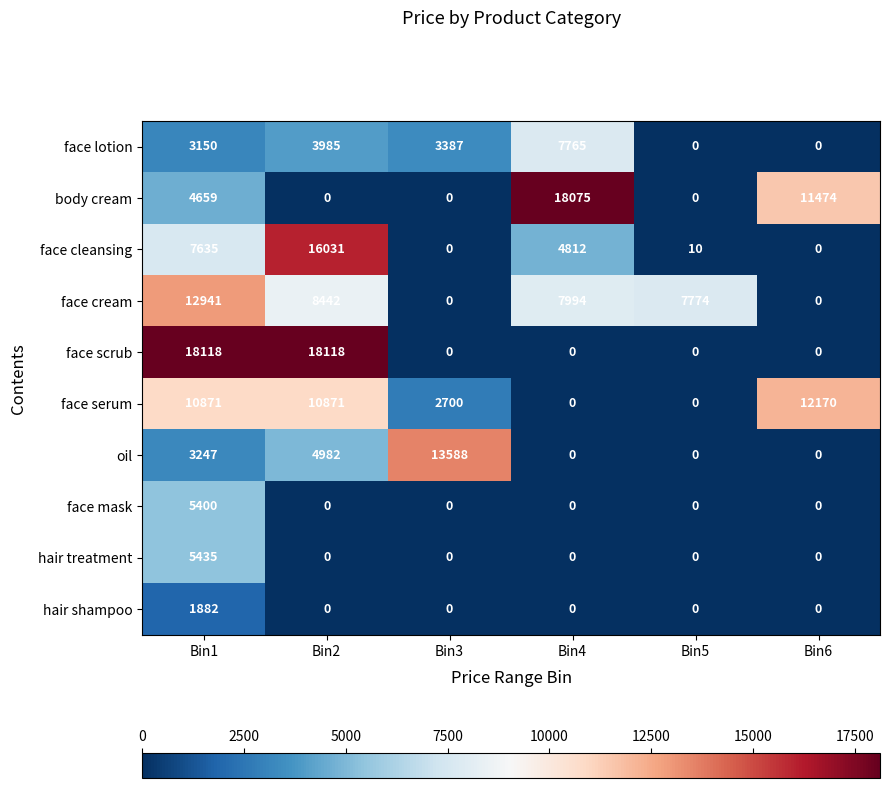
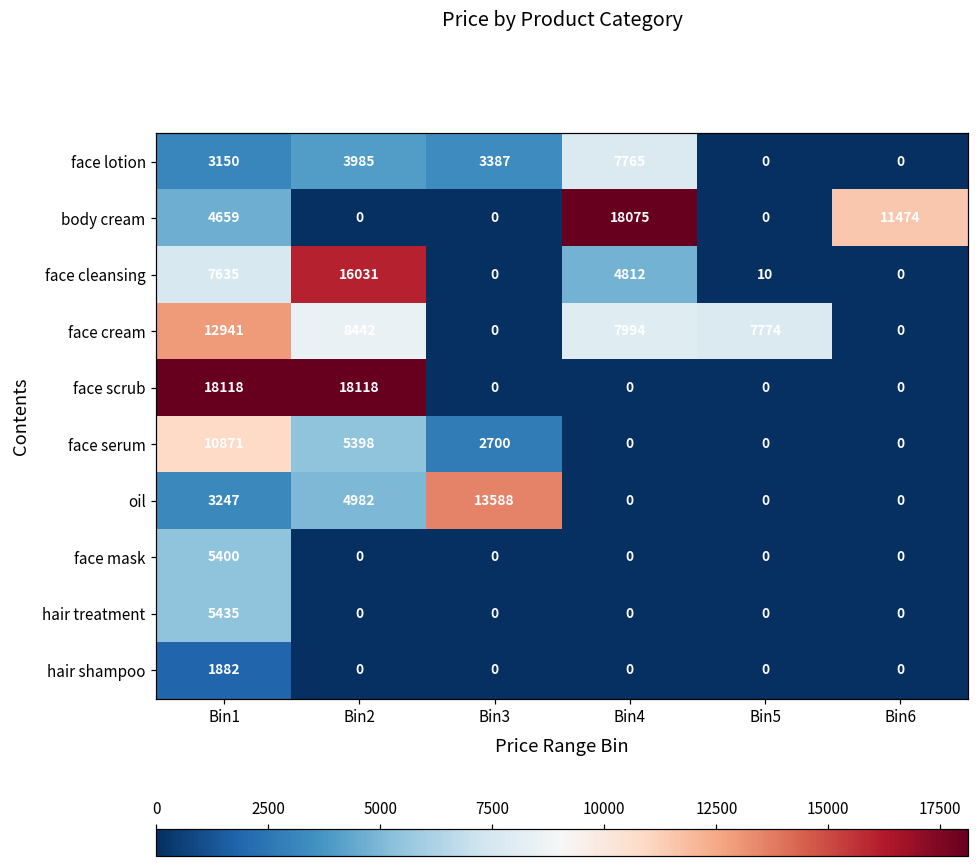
face serum, Bin2: 10871 -> 5398
face serum, Bin6: 12170 -> 0
